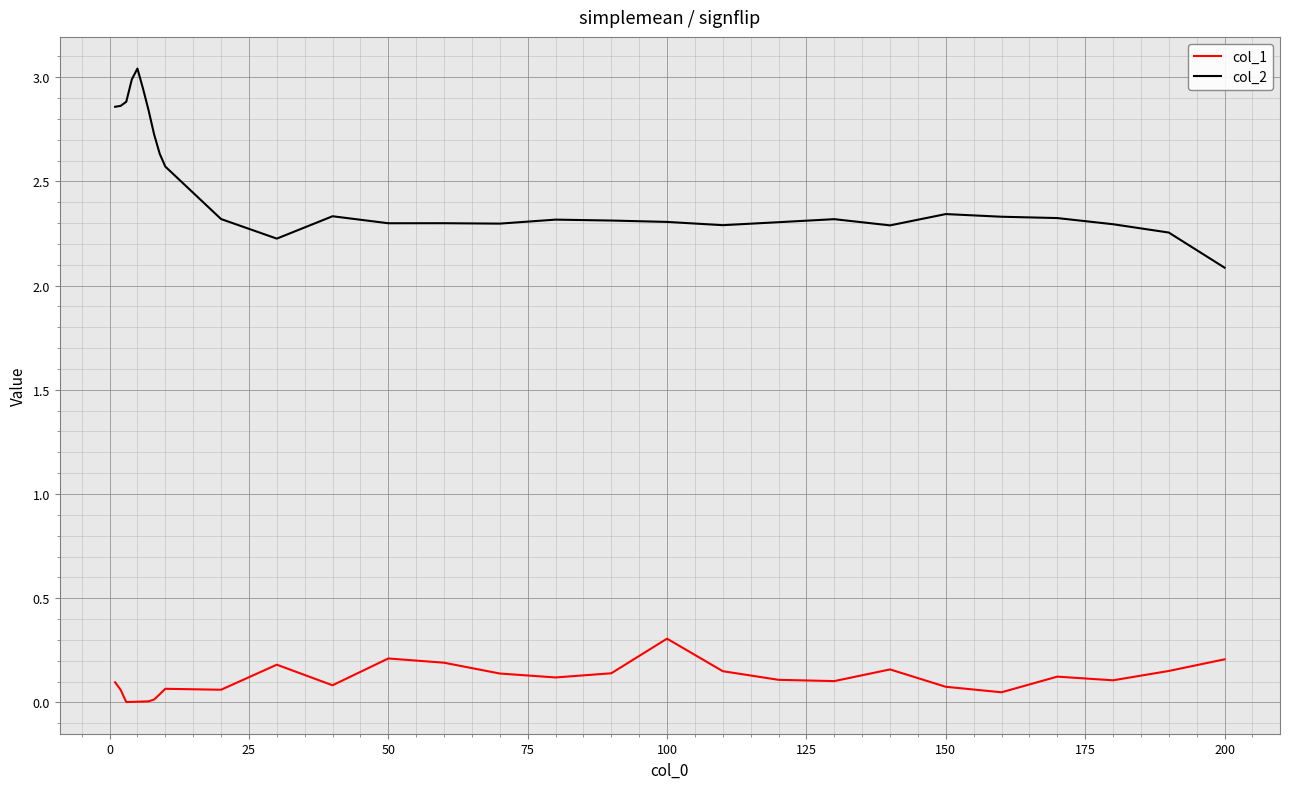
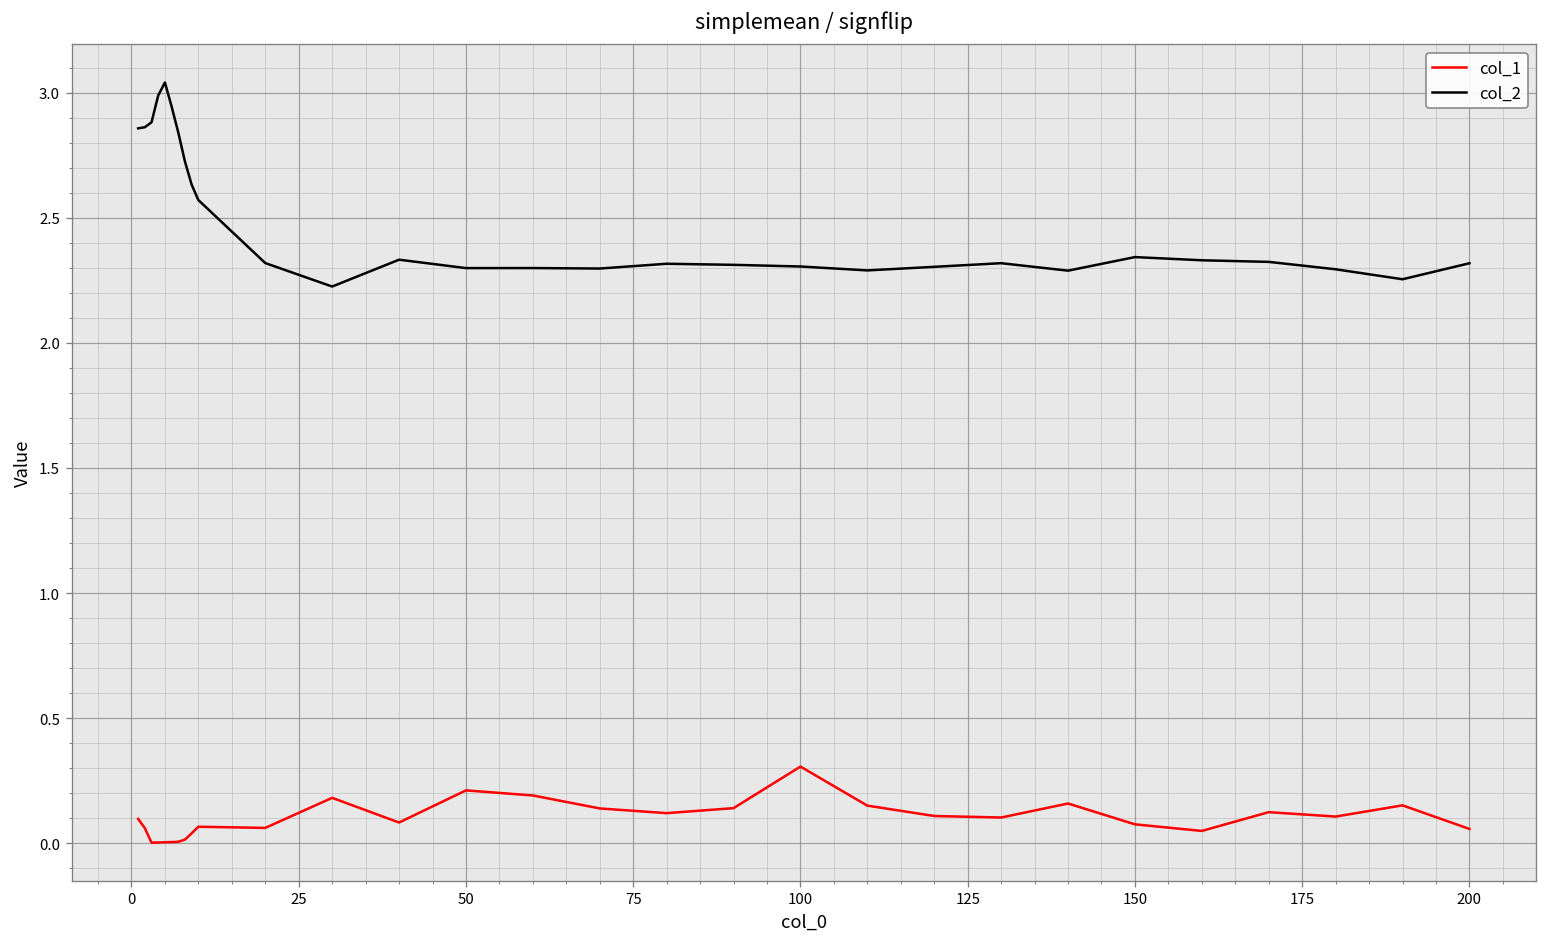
col_1, 200: 0.21 -> 0.06
col_2, 200: 2.09 -> 2.32
